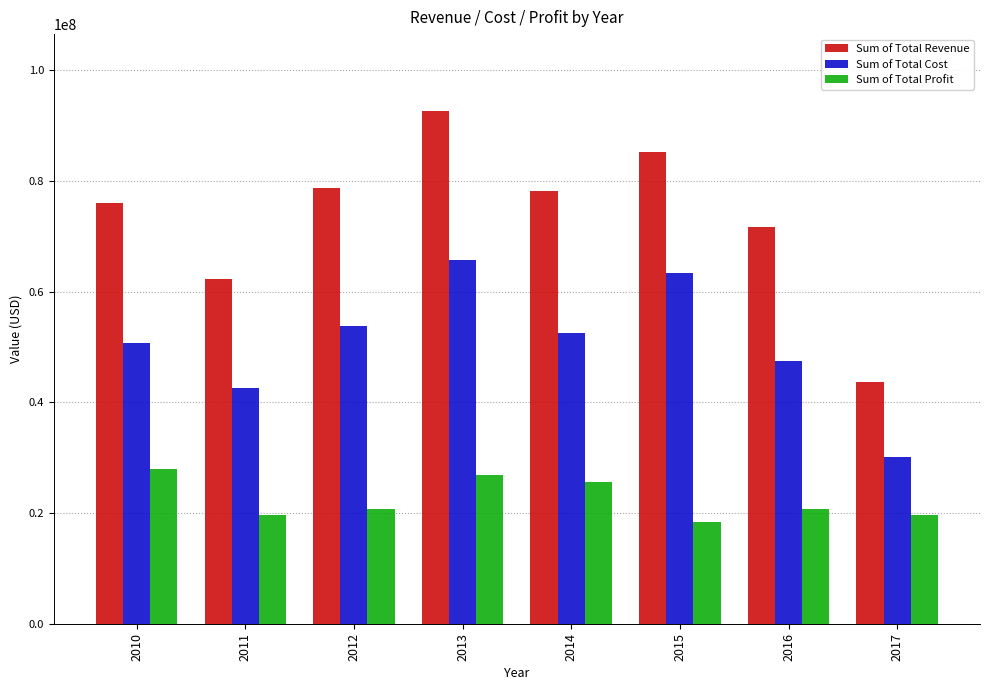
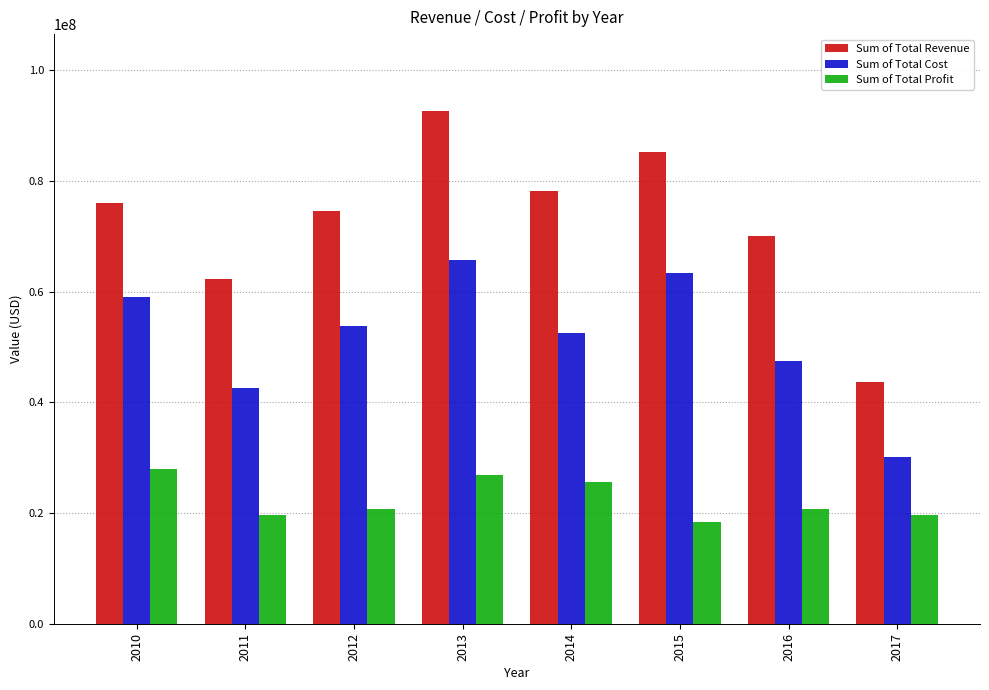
Sum of Total Cost, 2010: 51000000 -> 59000000
Sum of Total Revenue, 2012: 79000000 -> 75000000
Sum of Total Revenue, 2016: 72000000 -> 70000000
